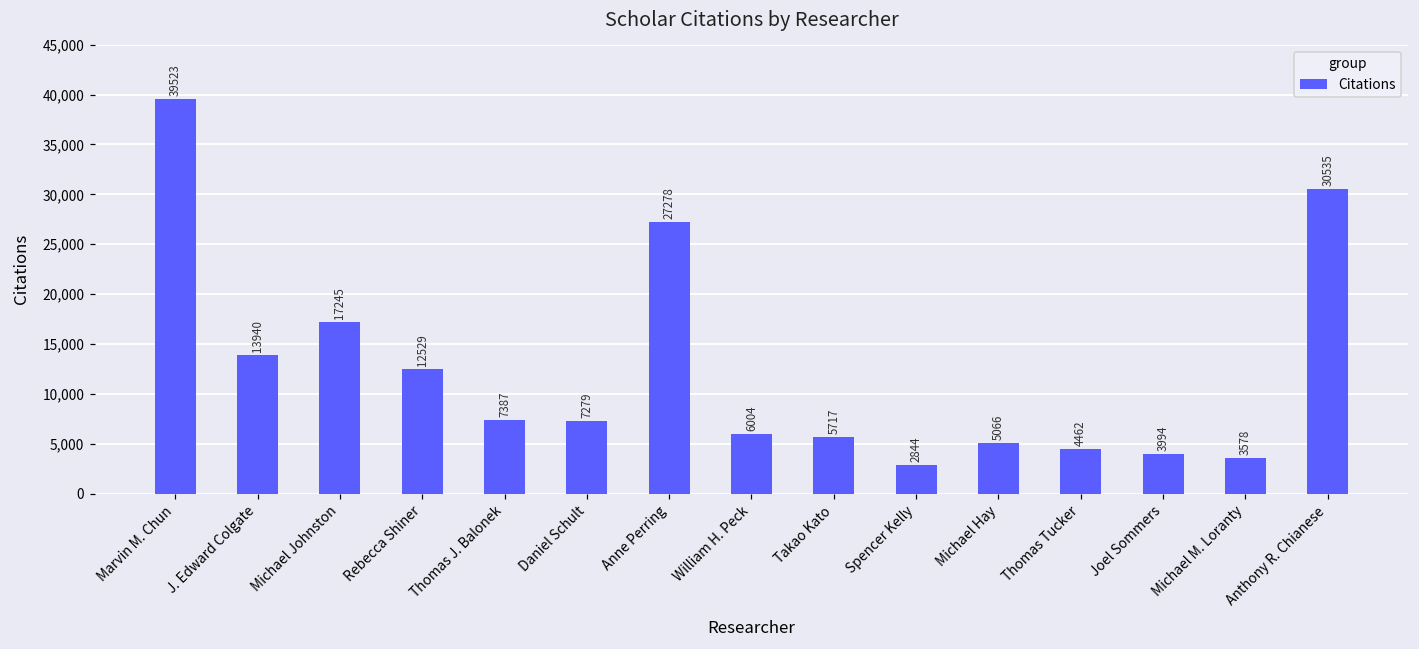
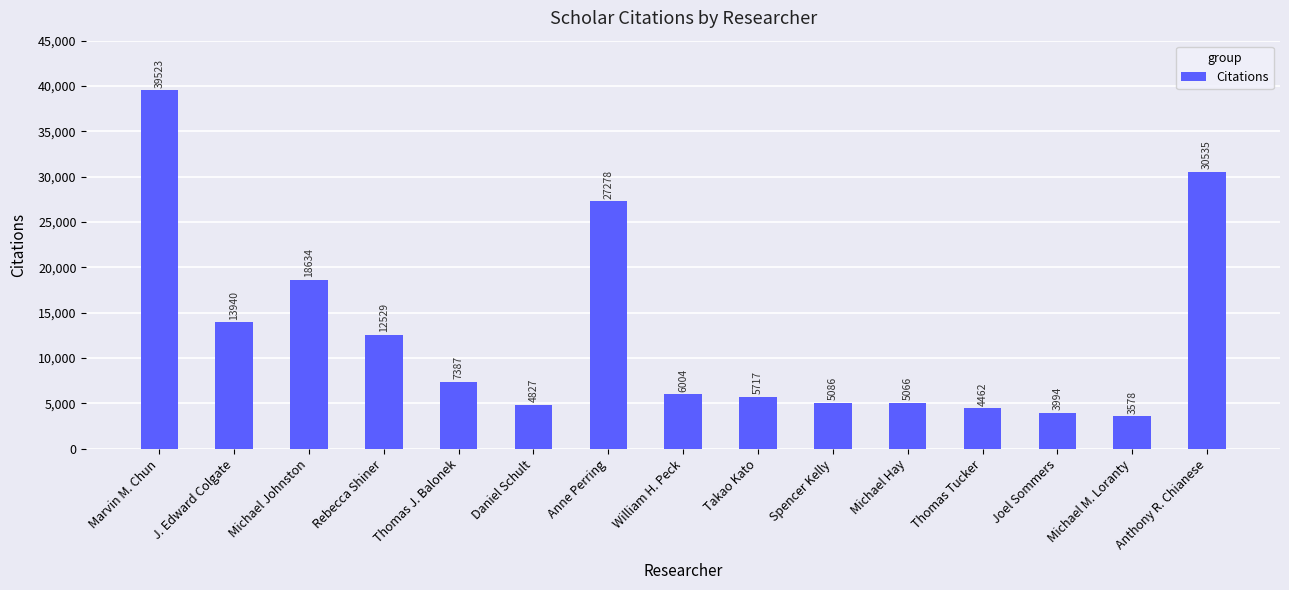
Michael Johnston: 17245 -> 18634
Daniel Schult: 7279 -> 4827
Spencer Kelly: 2844 -> 5086
